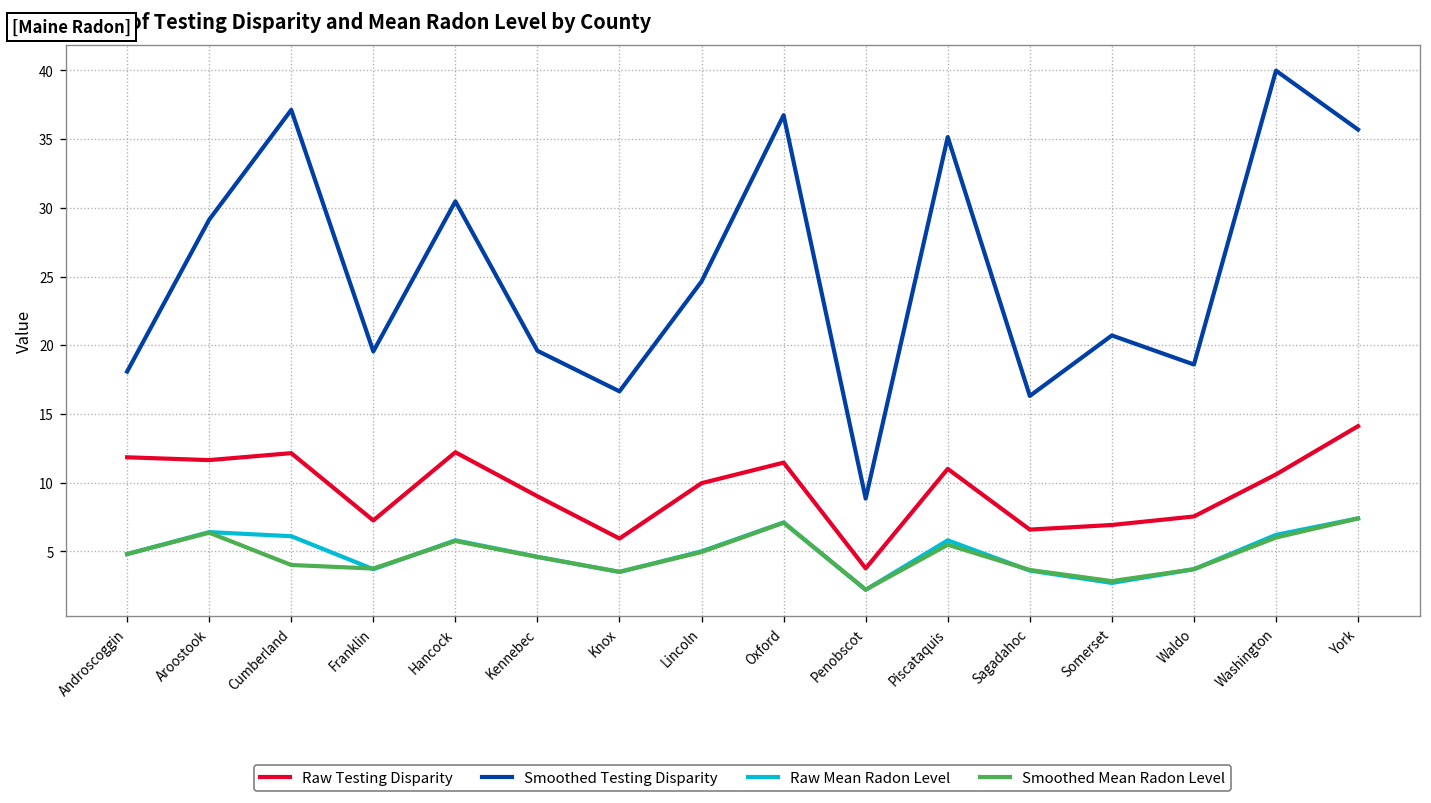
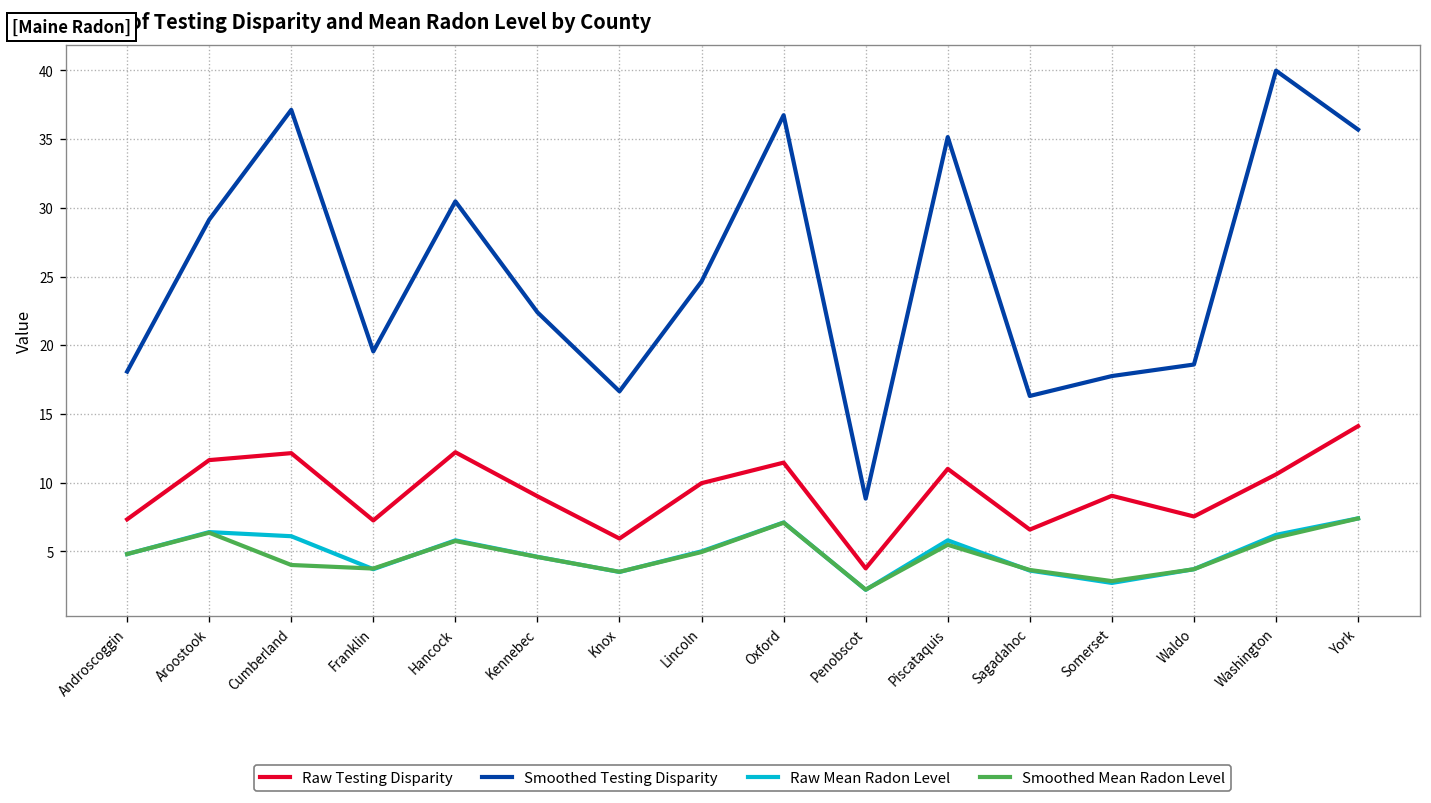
Raw Testing Disparity, Androscoggin: 11.8 -> 7.3
Smoothed Testing Disparity, Kennebec: 19.6 -> 22.4
Raw Testing Disparity, Somerset: 6.9 -> 9.0
Smoothed Testing Disparity, Somerset: 20.7 -> 17.8
